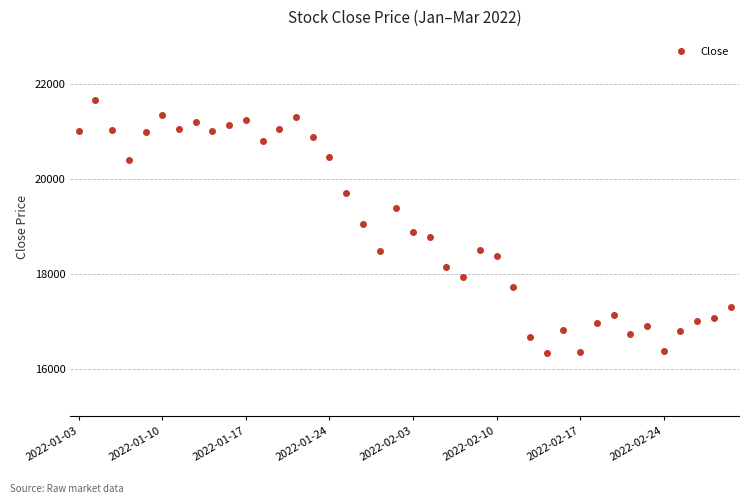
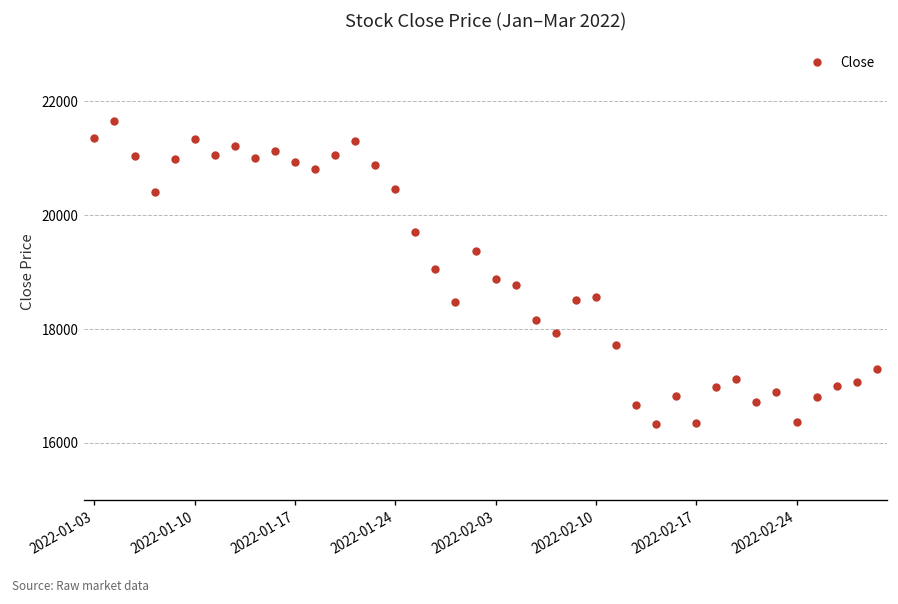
2022-01-03: 21000 -> 21400
2022-01-17: 21200 -> 20900
2022-02-10: 18400 -> 18600
